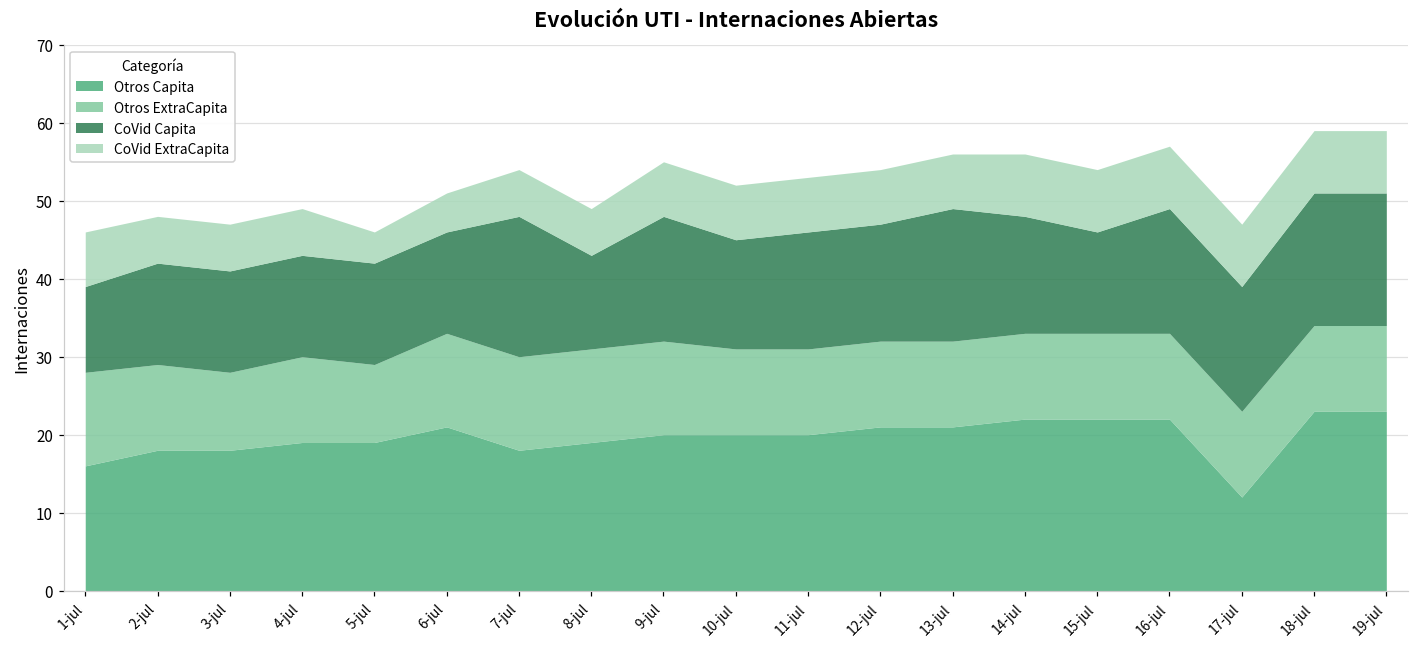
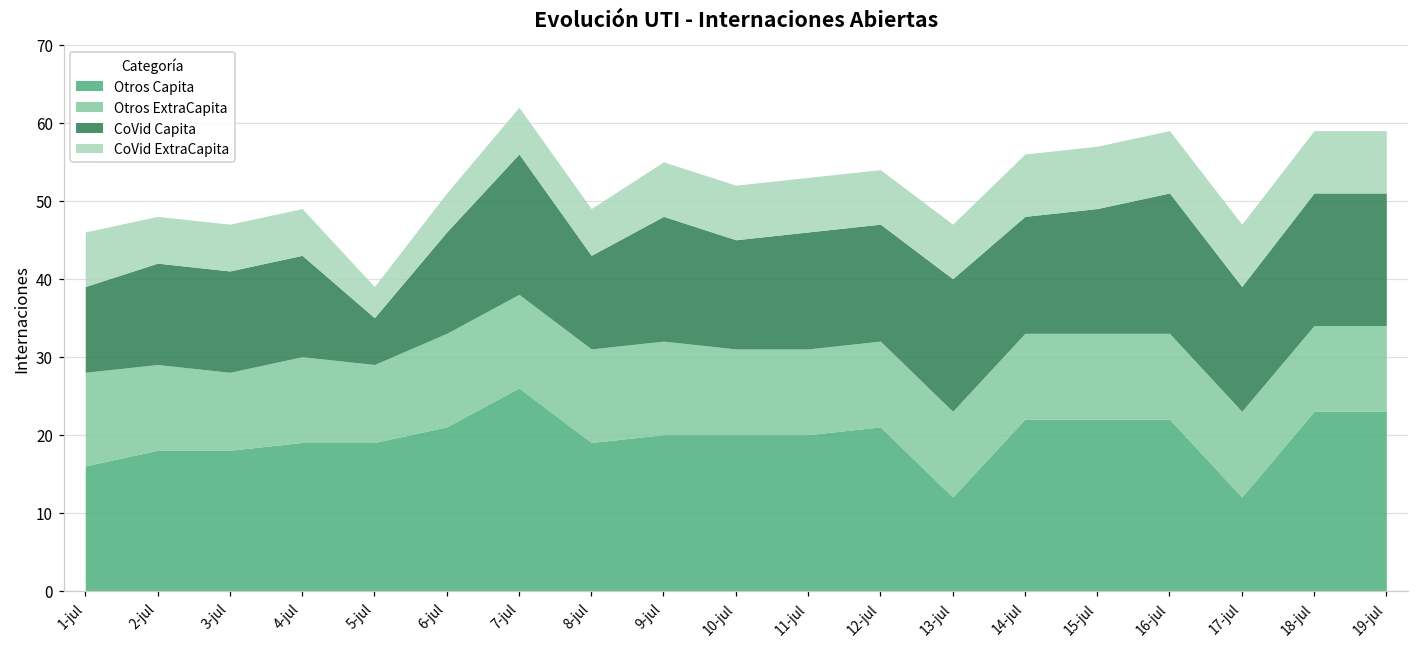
CoVid Capita, 5-jul: 13 -> 6
Otros Capita, 7-jul: 18 -> 26
Otros Capita, 13-jul: 21 -> 12
CoVid Capita, 15-jul: 13 -> 16
CoVid Capita, 16-jul: 16 -> 18
